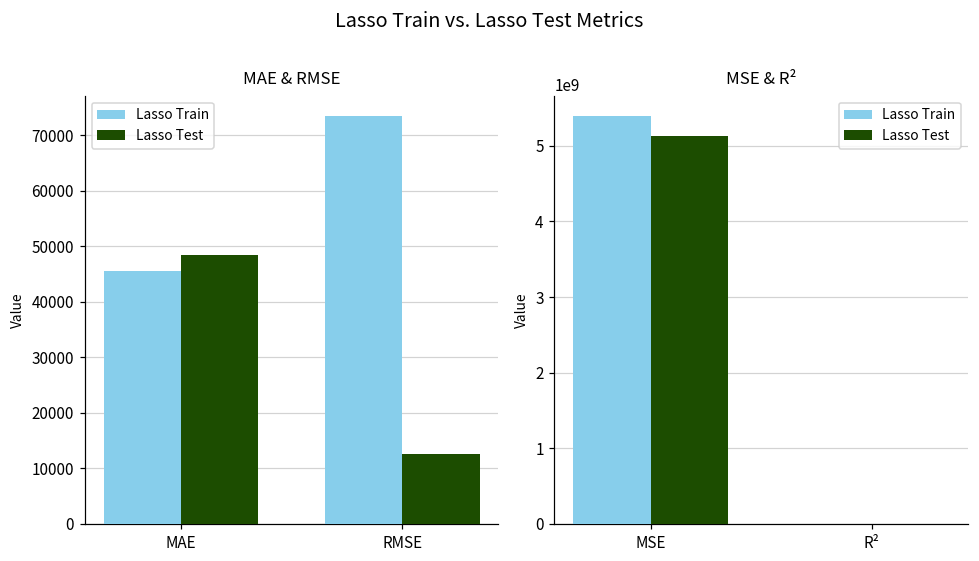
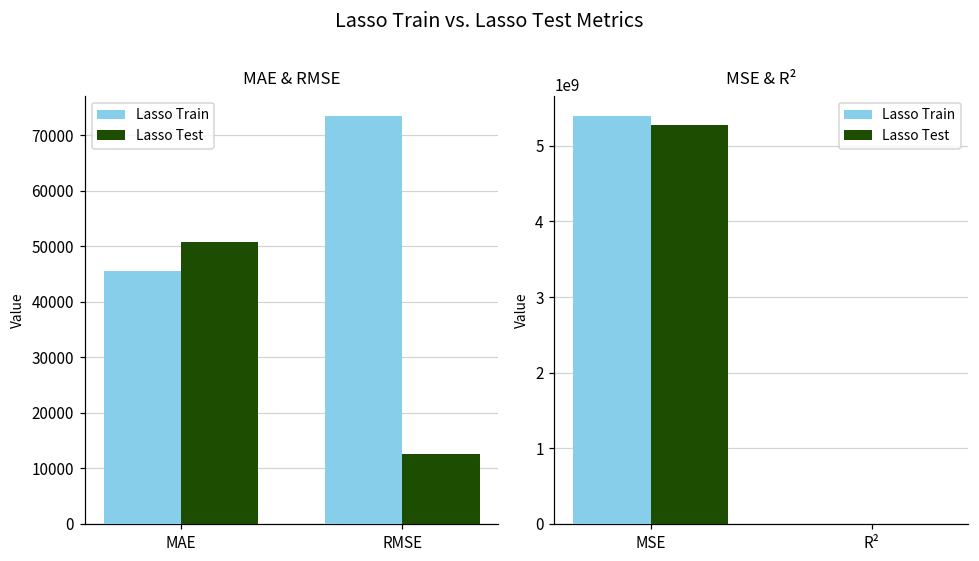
MAE & RMSE, Lasso Test, MAE: 48000 -> 51000
MSE & R², Lasso Test, MSE: 5100000000 -> 5300000000
